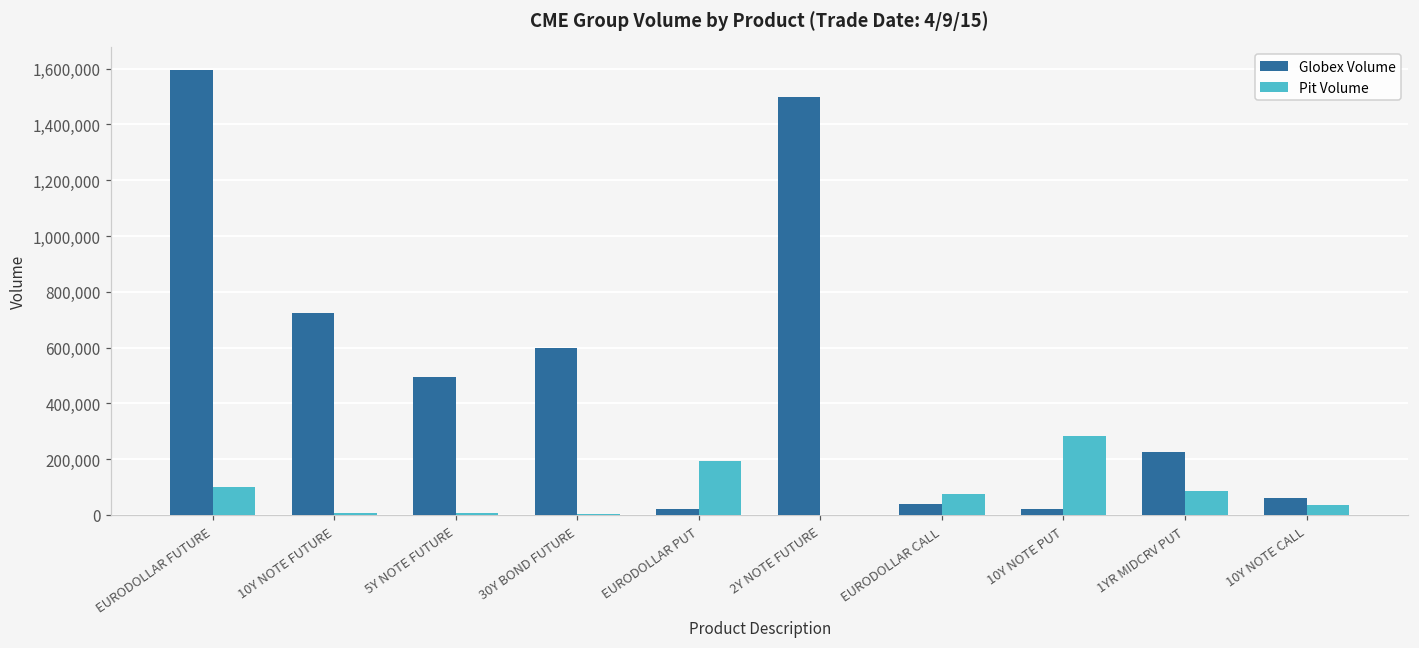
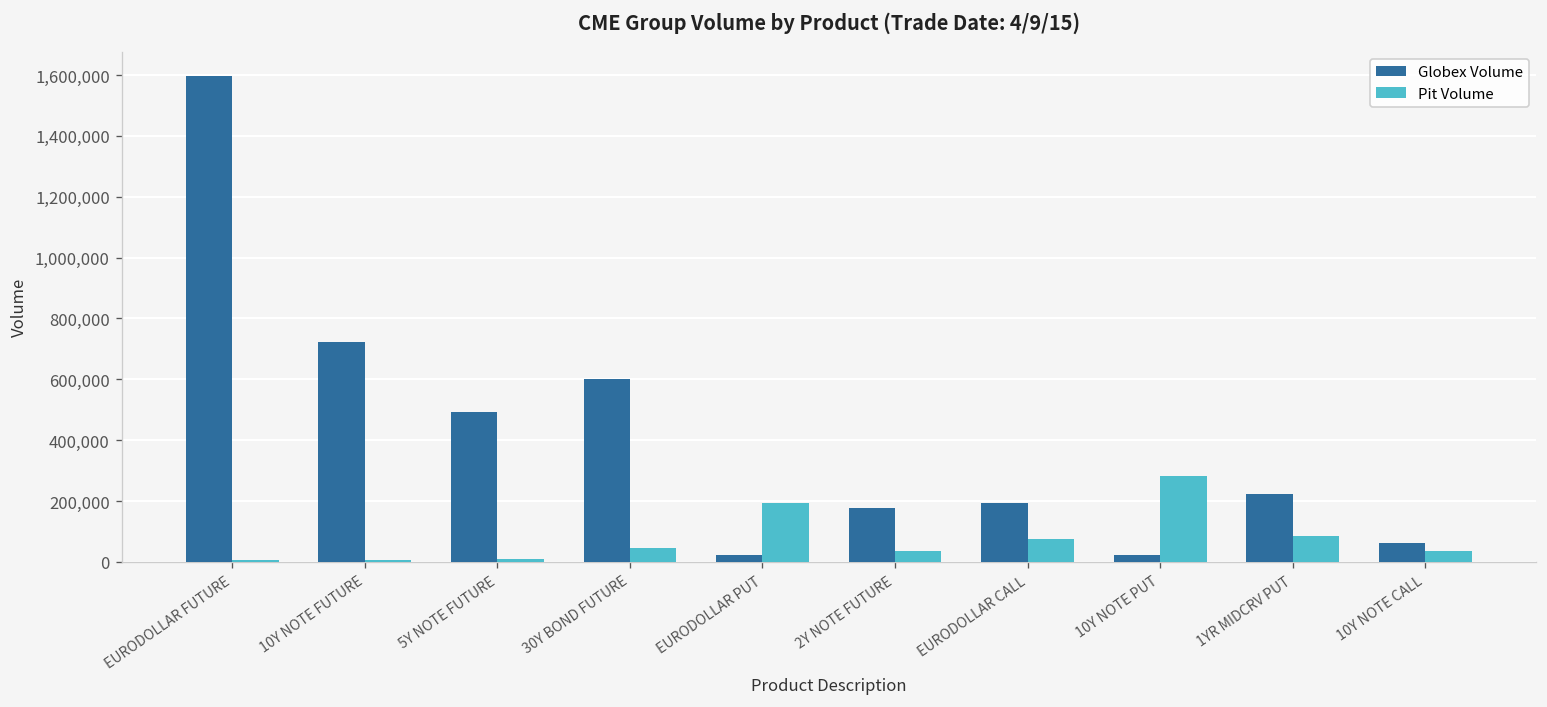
Pit Volume, EURODOLLAR FUTURE: 100,000 -> 10,000
Pit Volume, 30Y BOND FUTURE: 0 -> 50,000
Globex Volume, 2Y NOTE FUTURE: 1,500,000 -> 180,000
Pit Volume, 2Y NOTE FUTURE: 0 -> 30,000
Globex Volume, EURODOLLAR CALL: 40,000 -> 190,000
